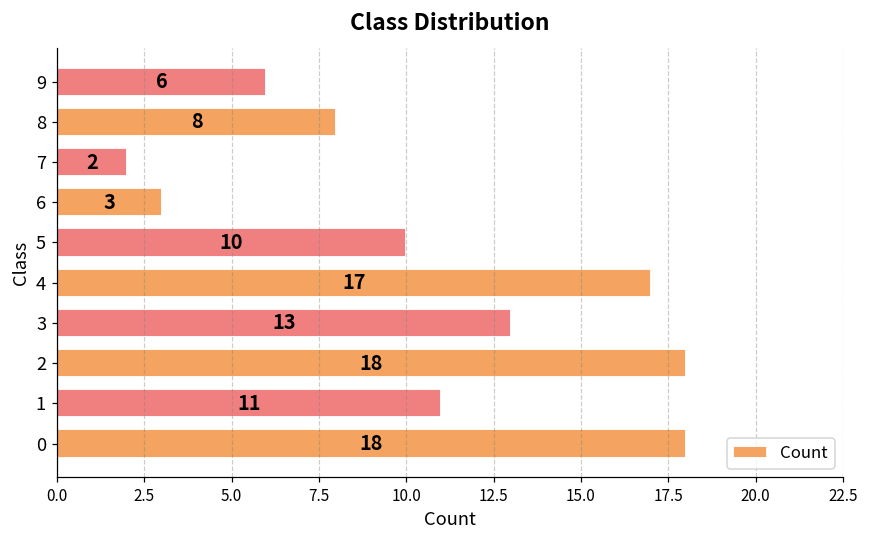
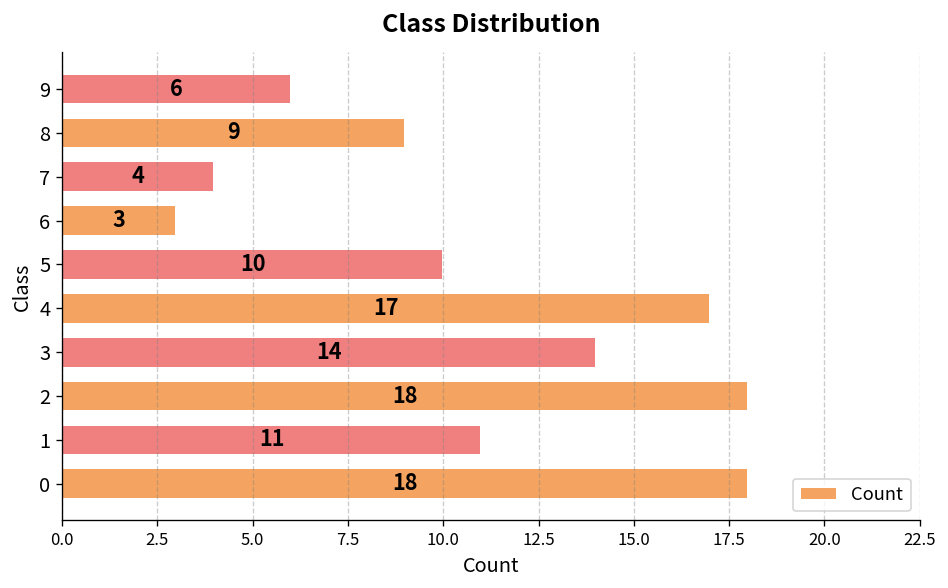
8: 8 -> 9
7: 2 -> 4
3: 13 -> 14
